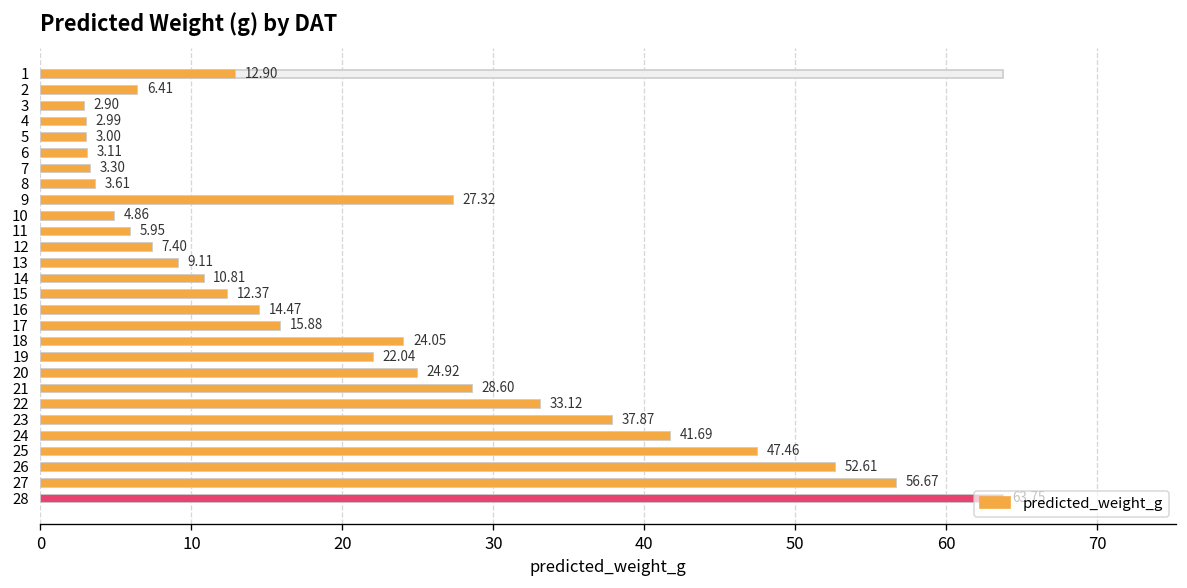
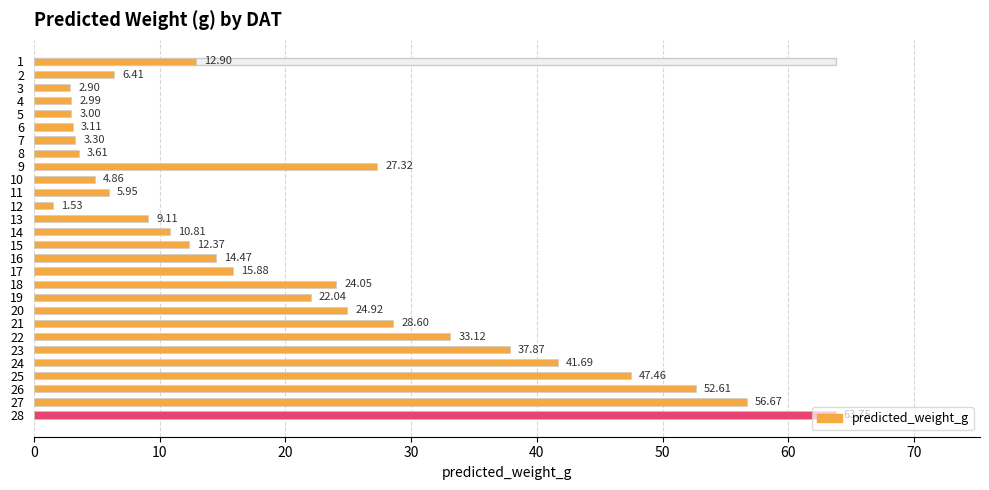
predicted_weight_g, 12: 7.40 -> 1.53
